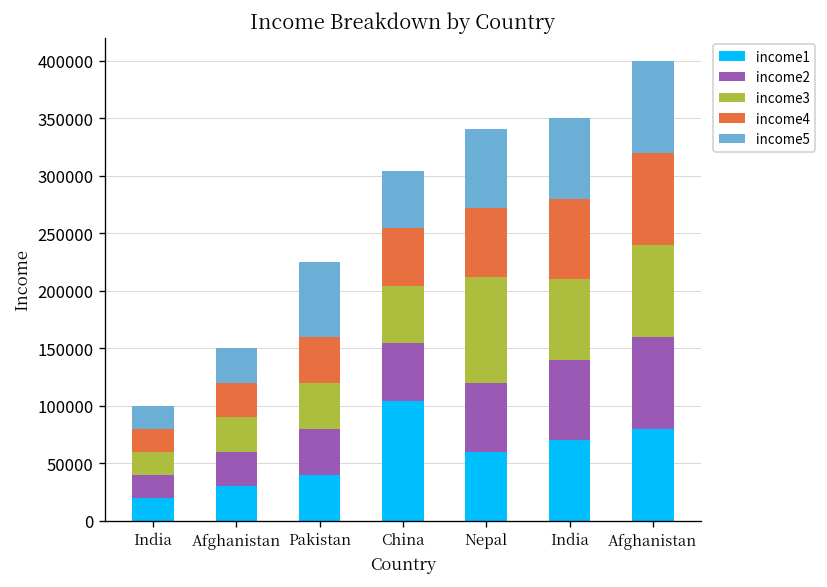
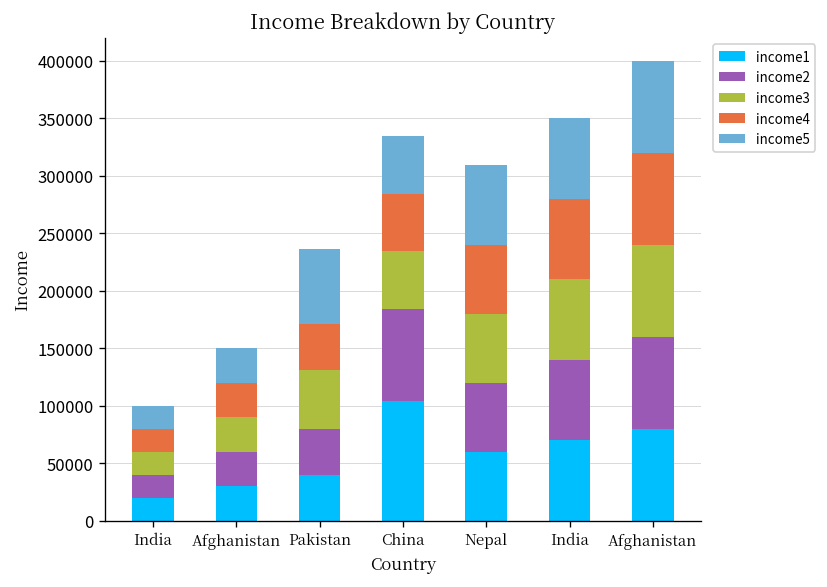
income3, Pakistan: 40000 -> 50000
income2, China: 50000 -> 80000
income3, Nepal: 90000 -> 60000
